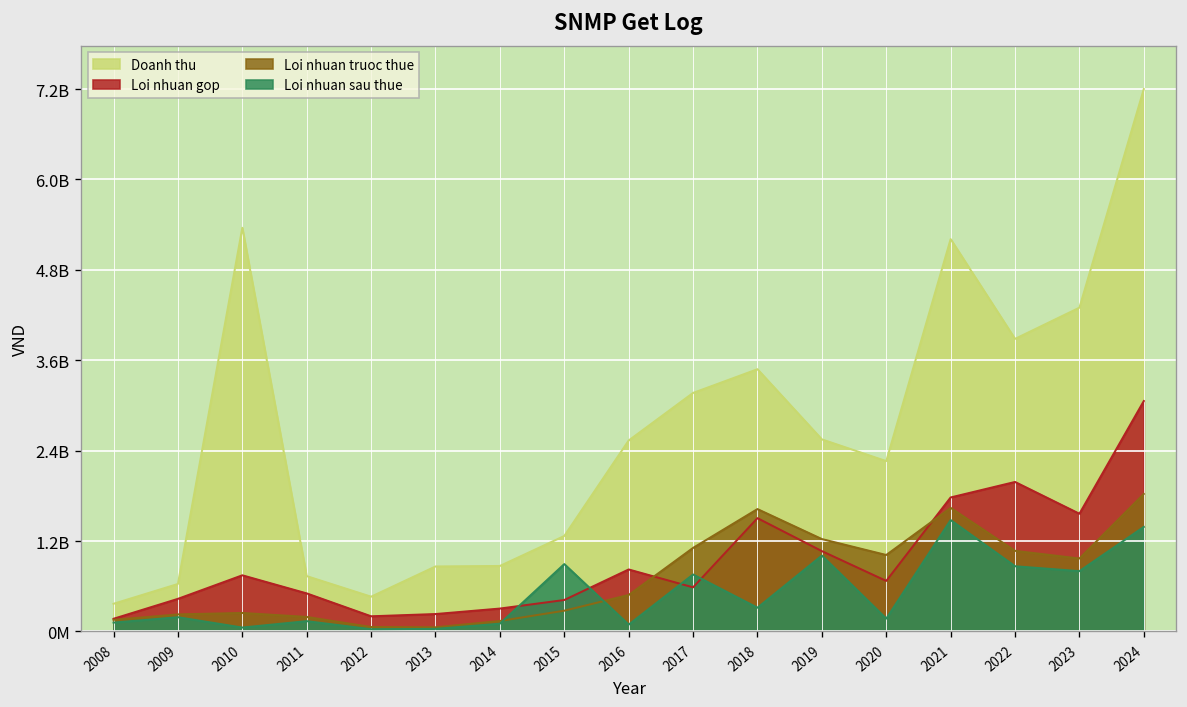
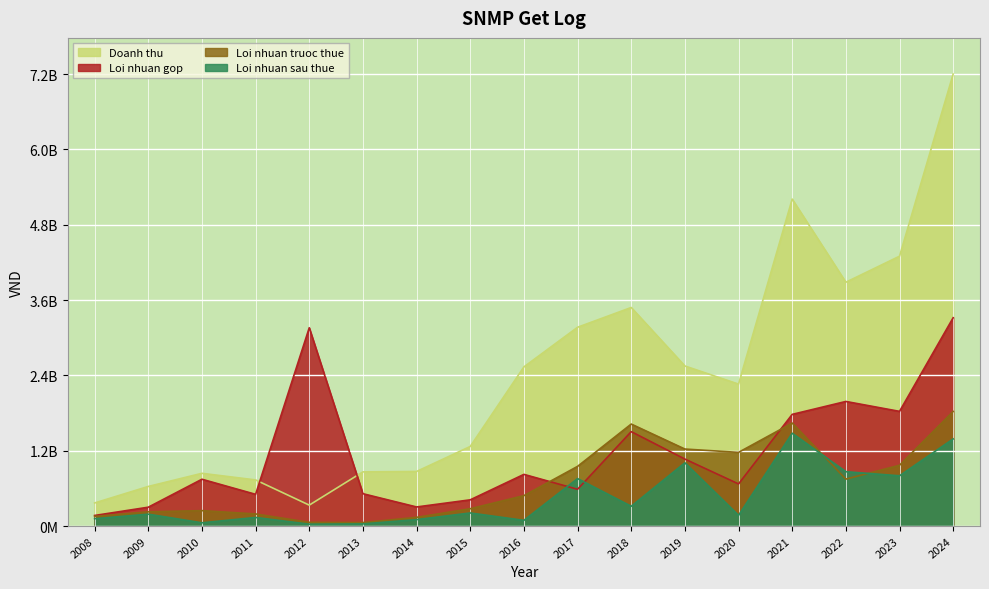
Loi nhuan gop, 2009: 400000000 -> 300000000
Doanh thu, 2010: 5400000000 -> 800000000
Doanh thu, 2012: 500000000 -> 300000000
Loi nhuan gop, 2012: 200000000 -> 3200000000
Loi nhuan gop, 2013: 200000000 -> 500000000
Loi nhuan sau thue, 2015: 900000000 -> 200000000
Loi nhuan truoc thue, 2017: 1100000000 -> 1000000000
Loi nhuan truoc thue, 2020: 1000000000 -> 1200000000
Loi nhuan truoc thue, 2022: 1100000000 -> 700000000
Loi nhuan gop, 2023: 1600000000 -> 1800000000
Loi nhuan gop, 2024: 3100000000 -> 3300000000
